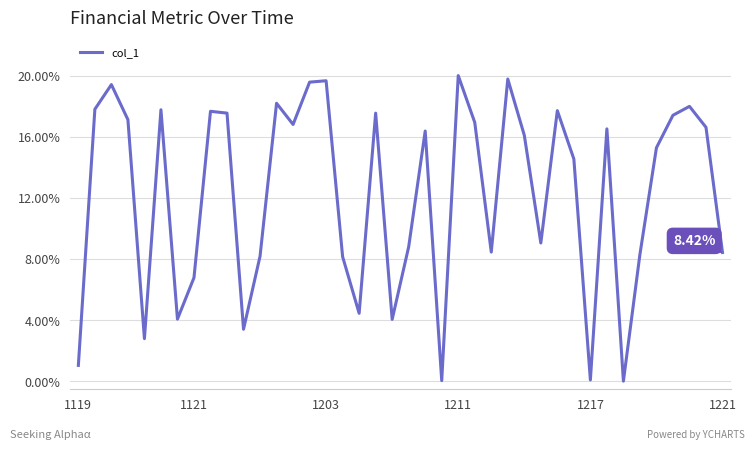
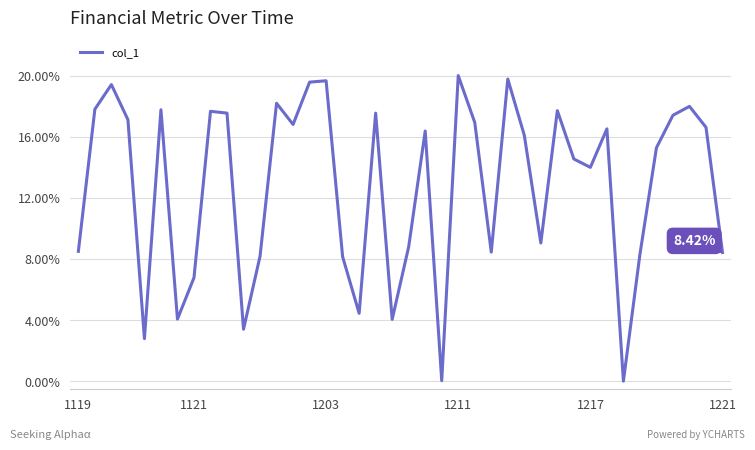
1119: 1.0% -> 8.5%
1217: 0.1% -> 14.0%
